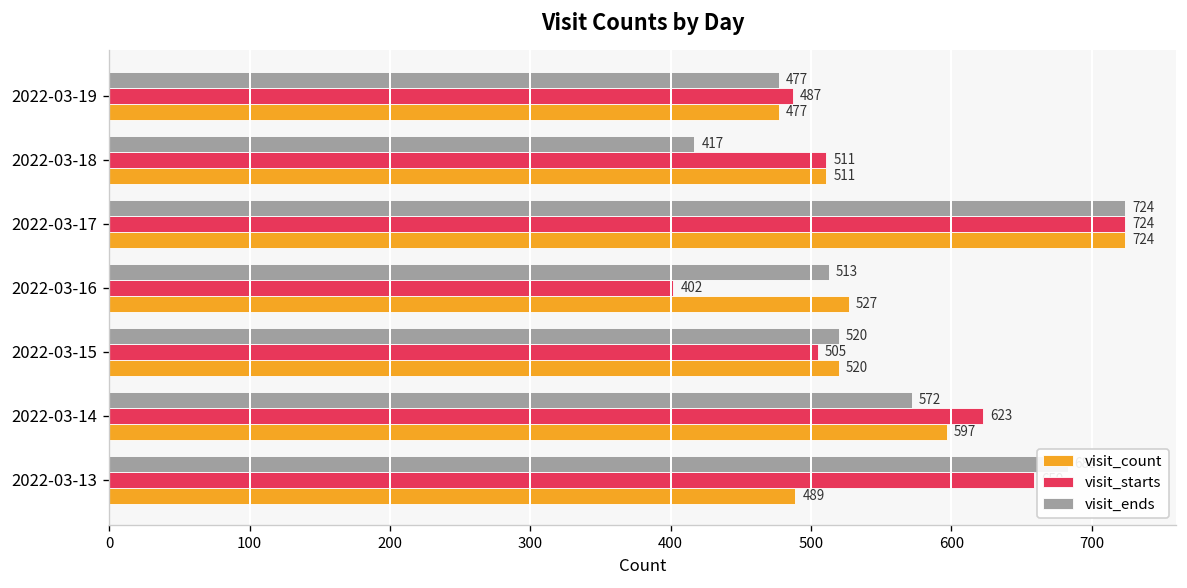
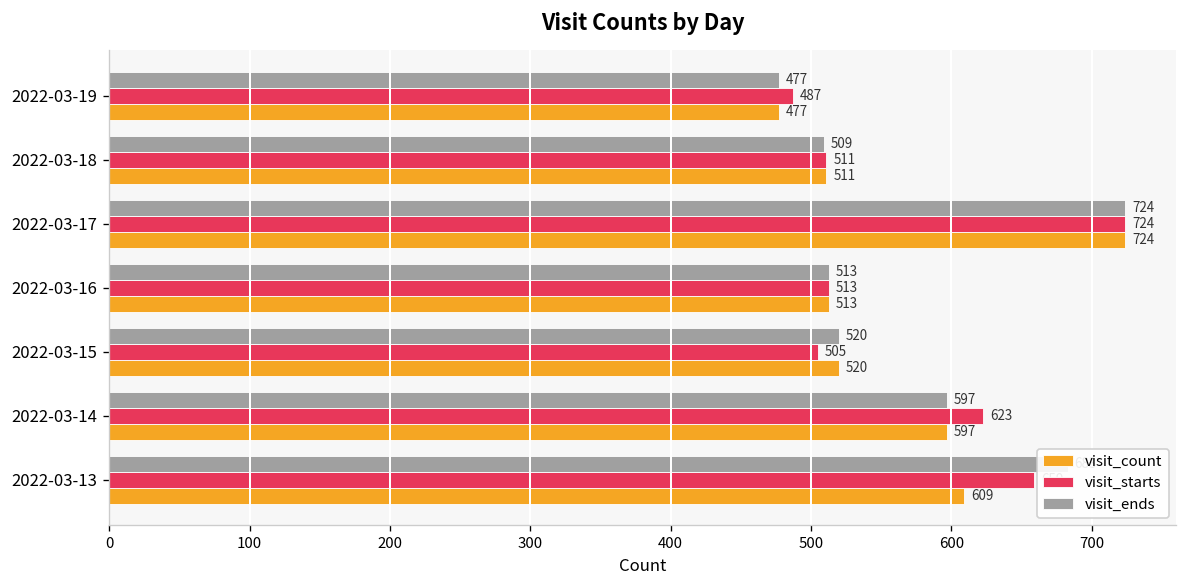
visit_ends, 2022-03-18: 417 -> 509
visit_starts, 2022-03-16: 402 -> 513
visit_count, 2022-03-16: 527 -> 513
visit_ends, 2022-03-14: 572 -> 597
visit_count, 2022-03-13: 489 -> 609
